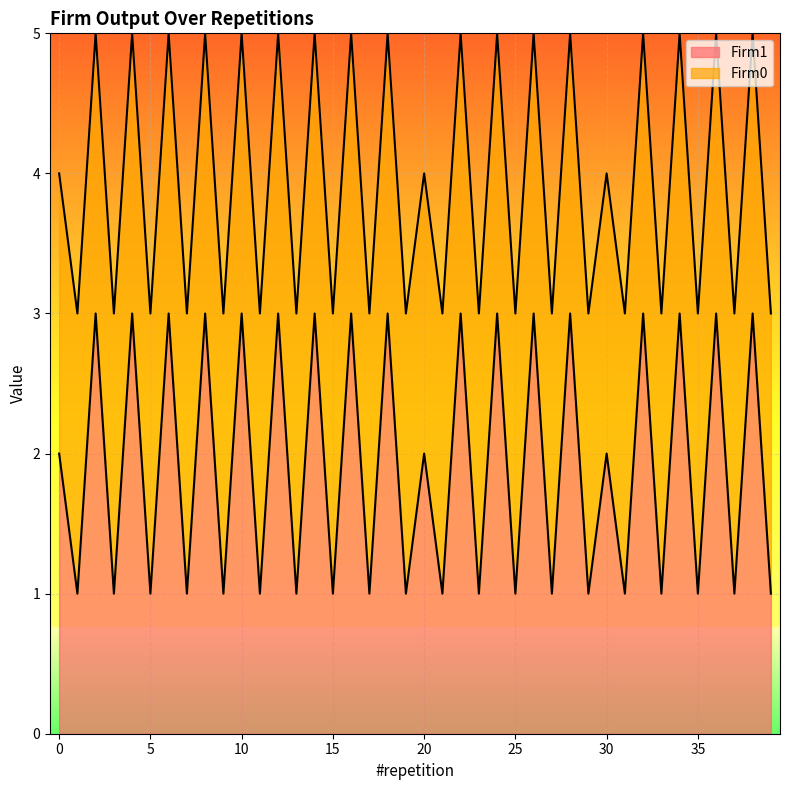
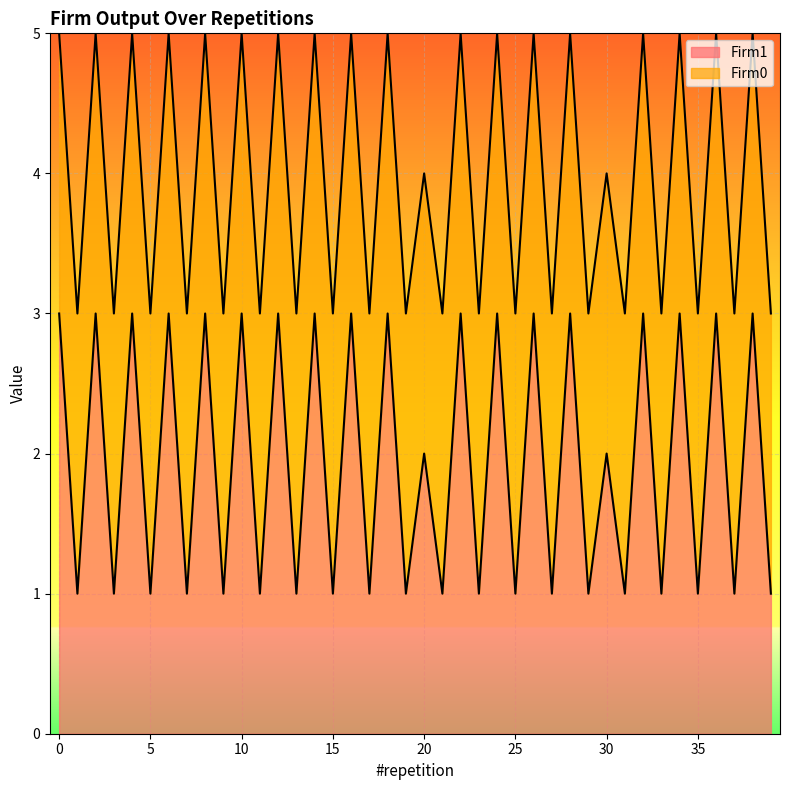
Firm1, 0: 2 -> 3
